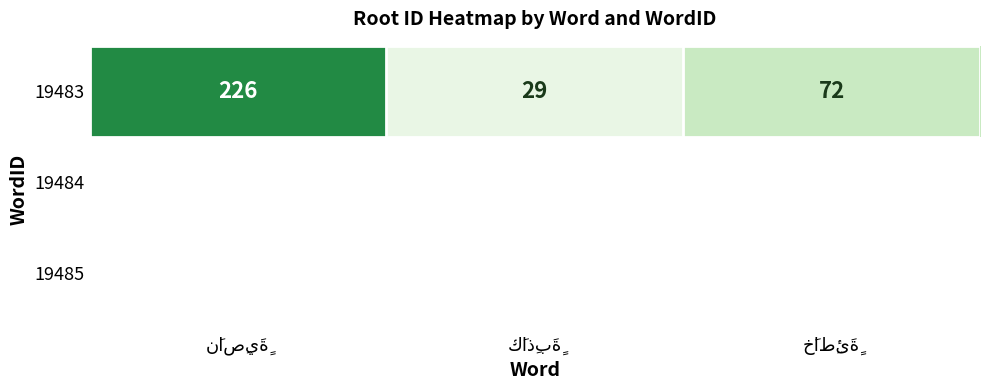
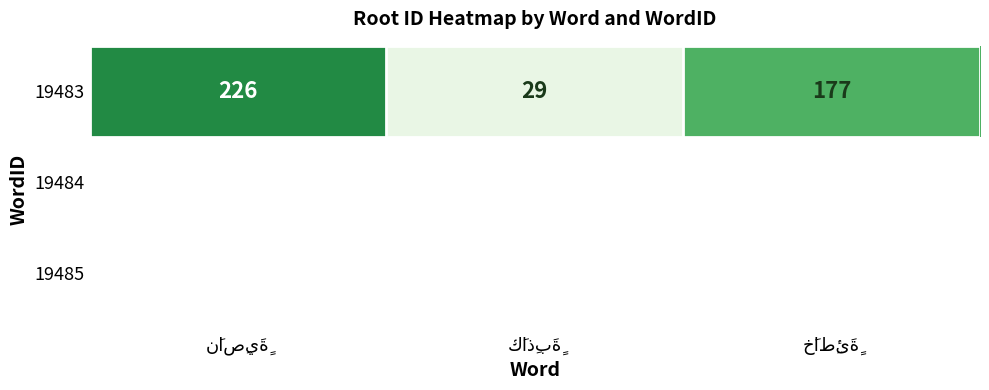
19483, خَاطِئَةٍ: 72 -> 177
